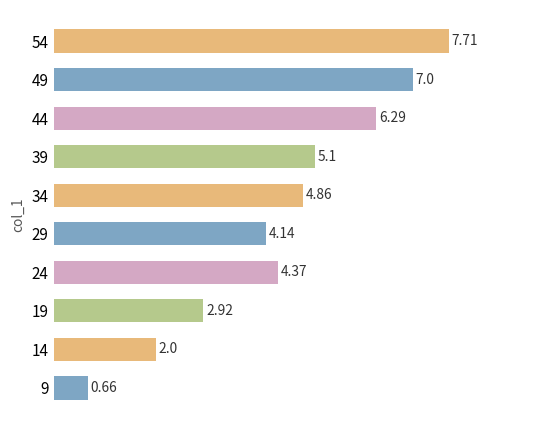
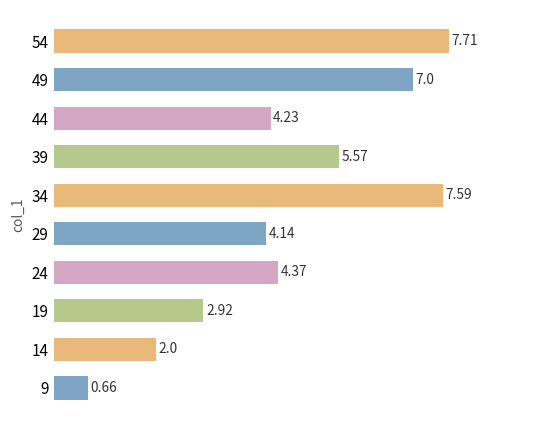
44: 6.29 -> 4.23
39: 5.1 -> 5.57
34: 4.86 -> 7.59
